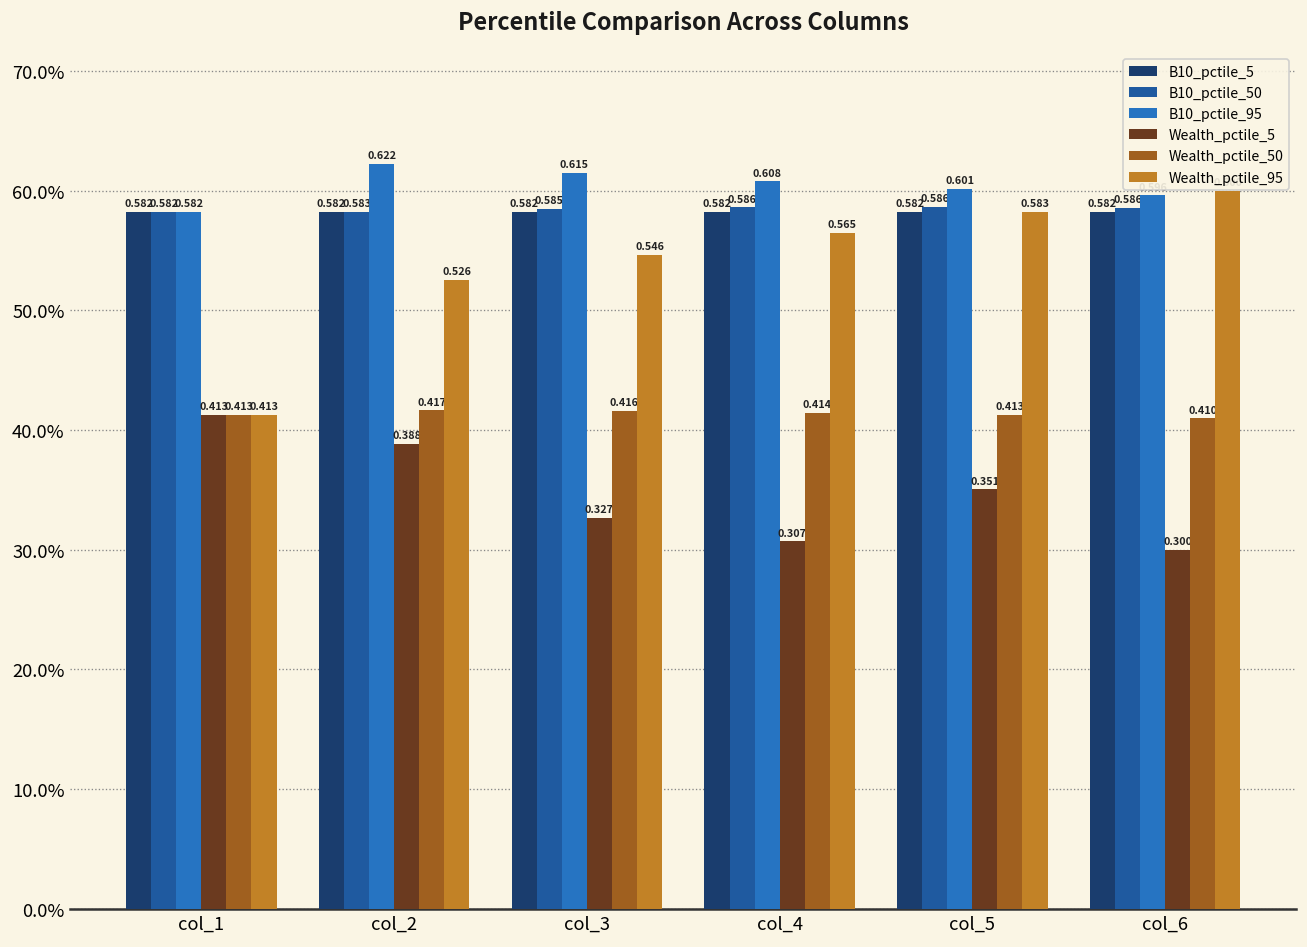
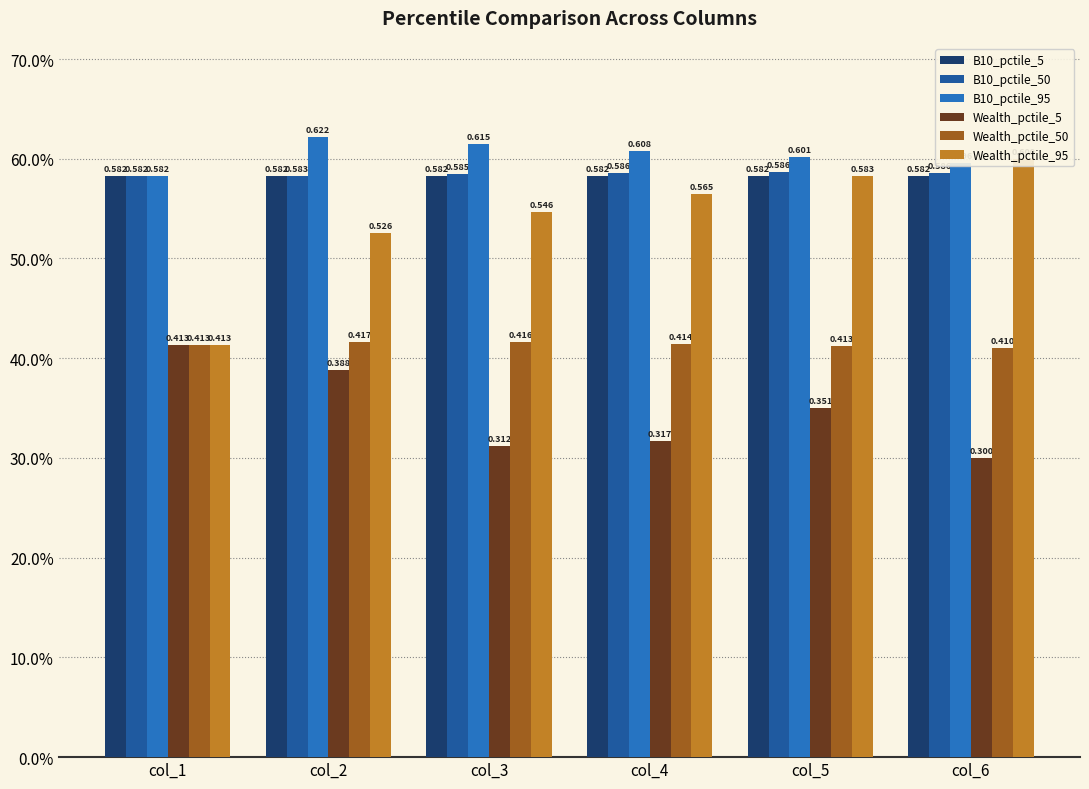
Wealth_pctile_5, col_3: 0.327 -> 0.312
Wealth_pctile_5, col_4: 0.307 -> 0.317
